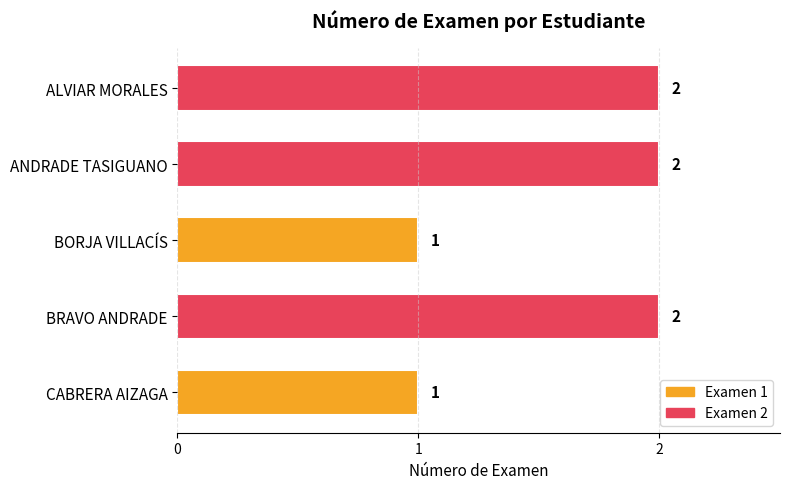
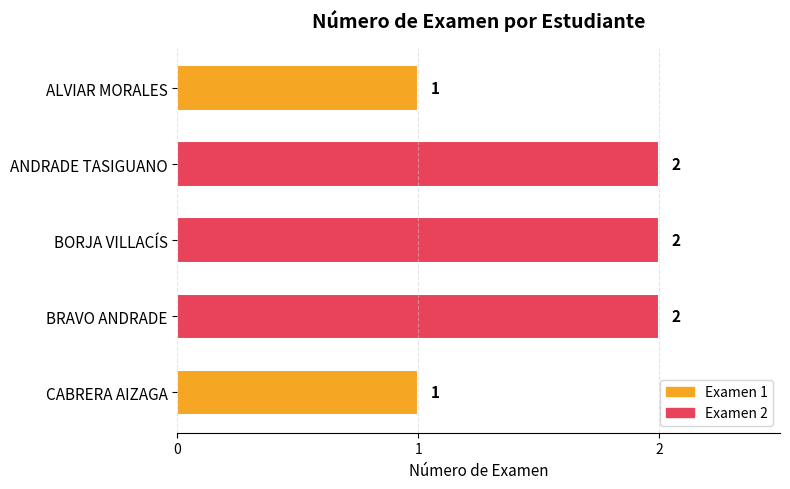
ALVIAR MORALES: 2 -> 1
BORJA VILLACÍS: 1 -> 2
